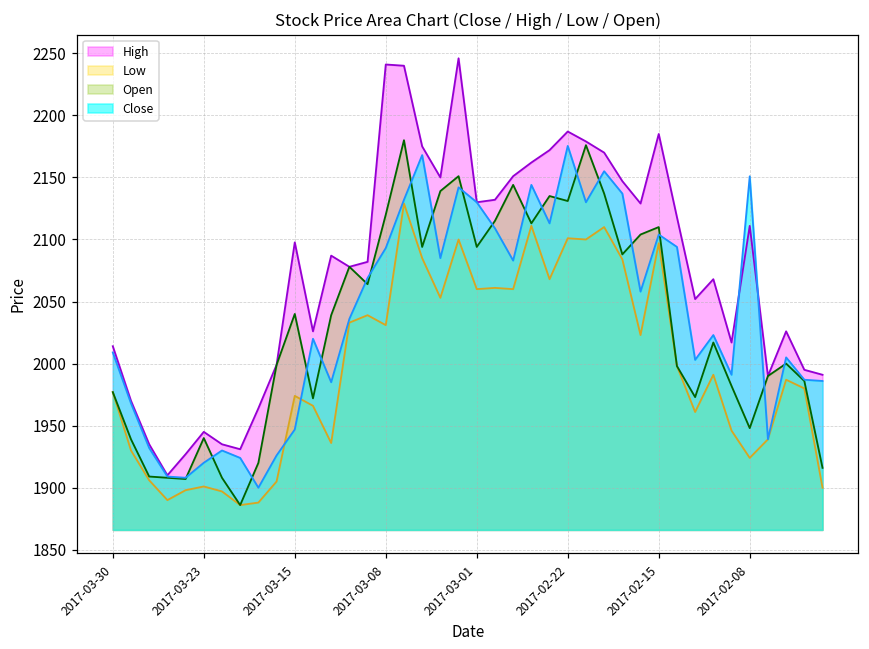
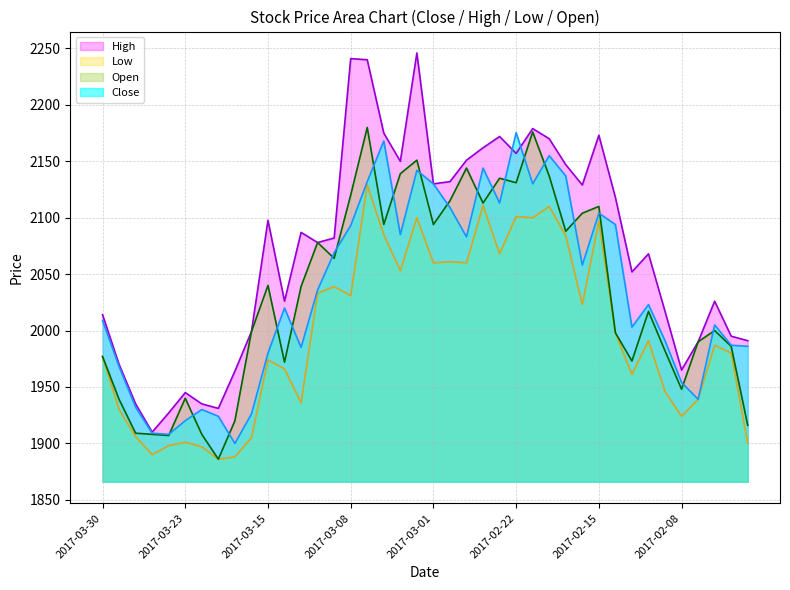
Close, 2017-03-15: 1947 -> 1980
High, 2017-02-22: 2187 -> 2157
High, 2017-02-15: 2185 -> 2173
High, 2017-02-08: 2111 -> 1965
Close, 2017-02-08: 2151 -> 1954
